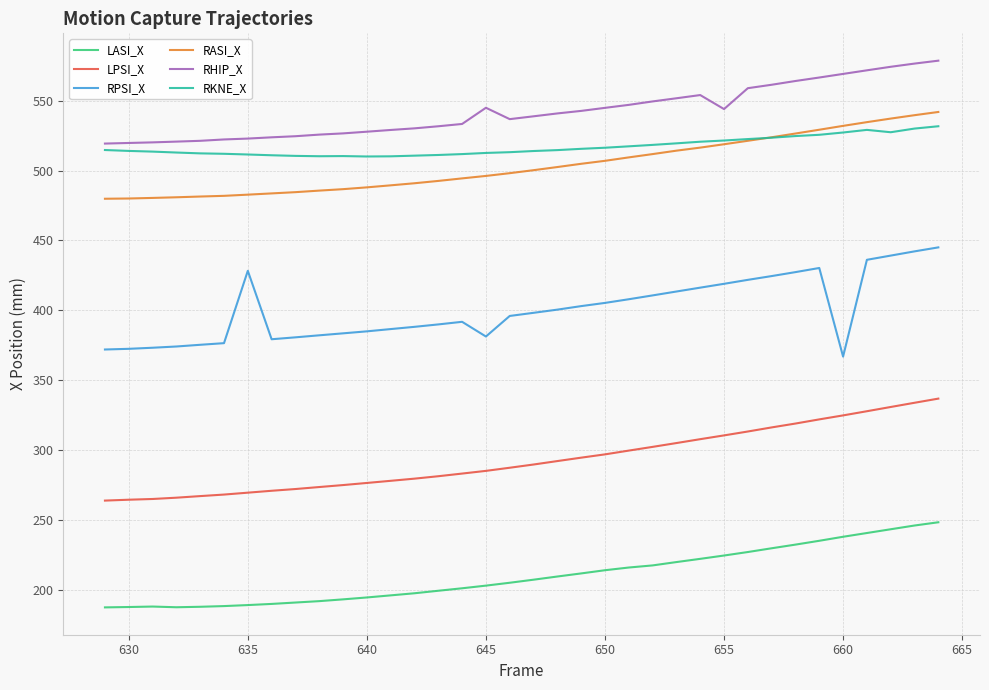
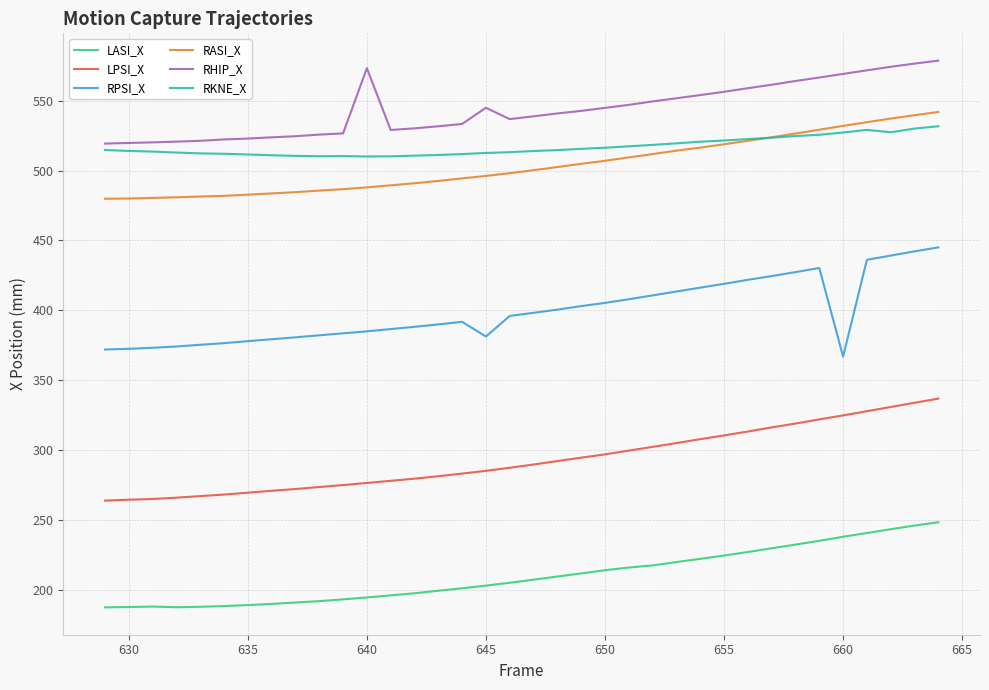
RPSI_X, 635: 428 -> 378
RHIP_X, 640: 528 -> 573
RHIP_X, 655: 544 -> 556
